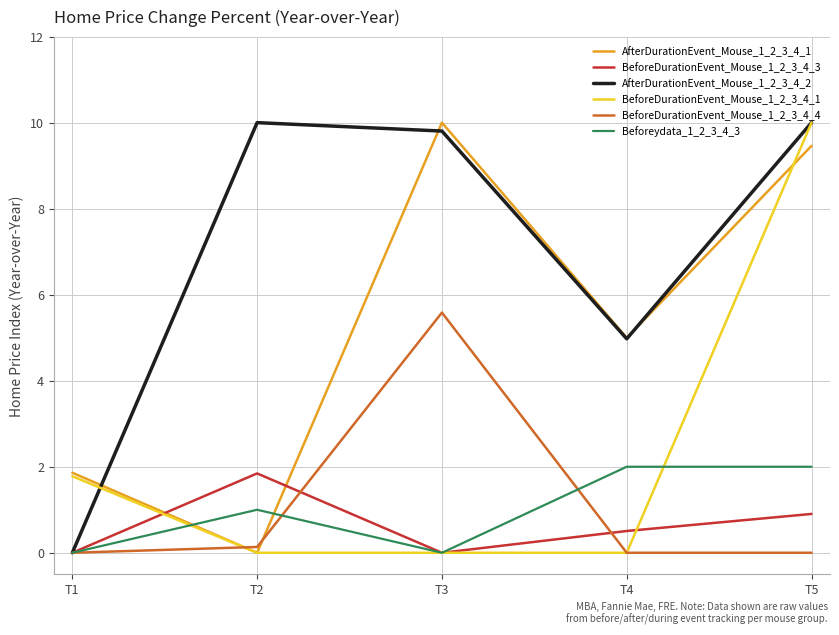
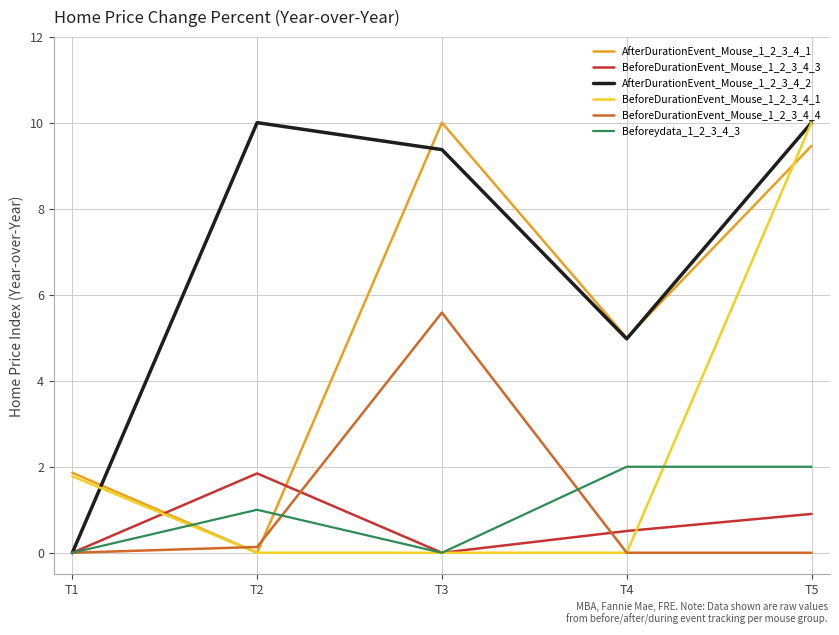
AfterDurationEvent_Mouse_1_2_3_4_2, T3: 9.8 -> 9.4
